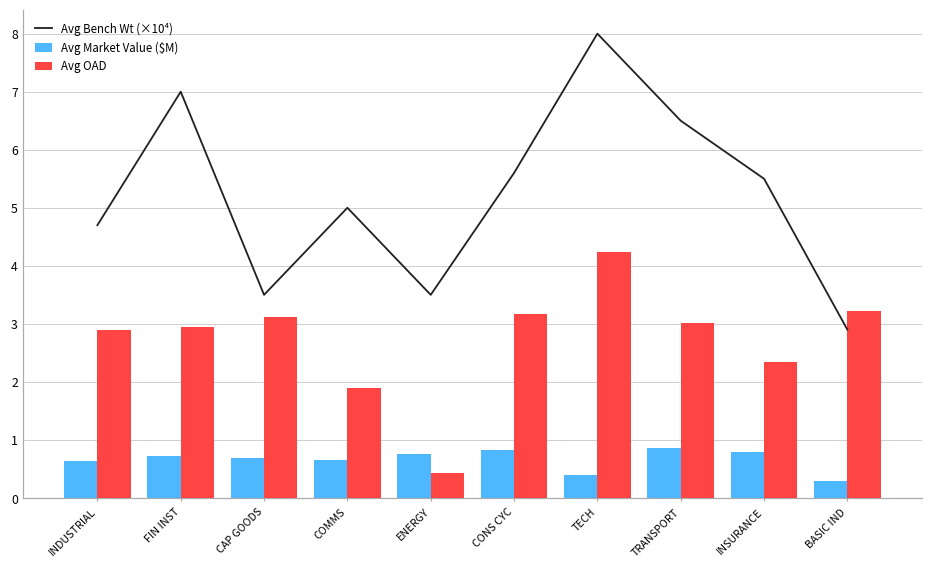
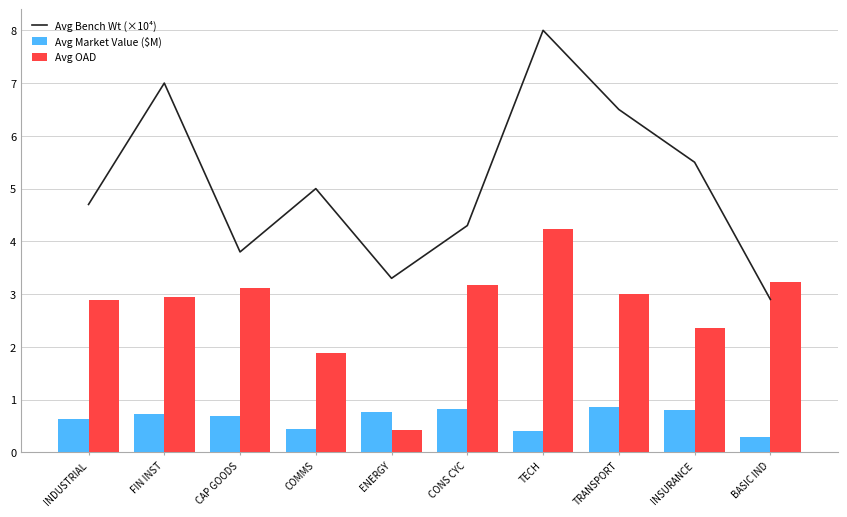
Avg Bench Wt (×10⁴), CAP GOODS: 3.5 -> 3.8
Avg Market Value ($M), COMMS: 0.7 -> 0.5
Avg Bench Wt (×10⁴), ENERGY: 3.5 -> 3.3
Avg Bench Wt (×10⁴), CONS CYC: 5.6 -> 4.3
